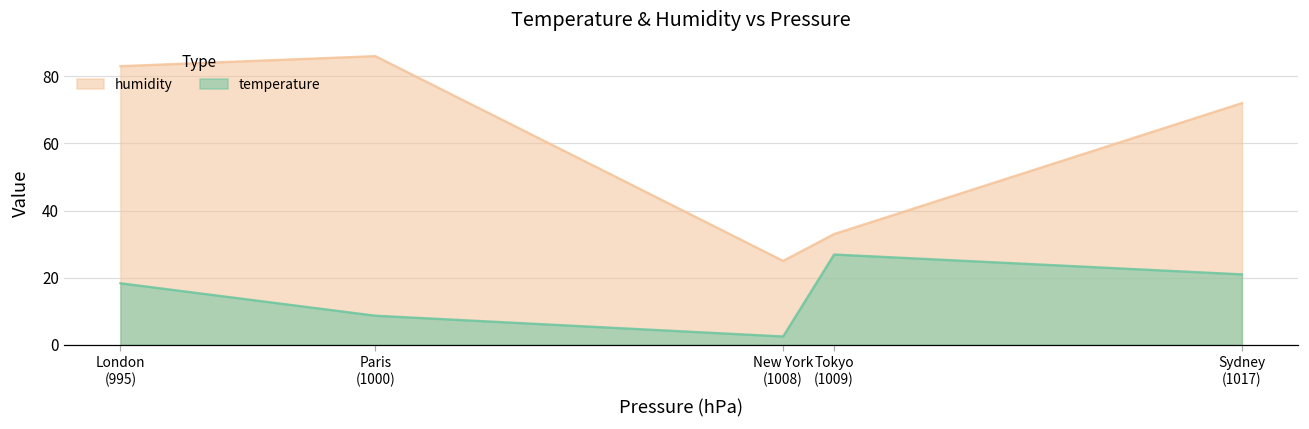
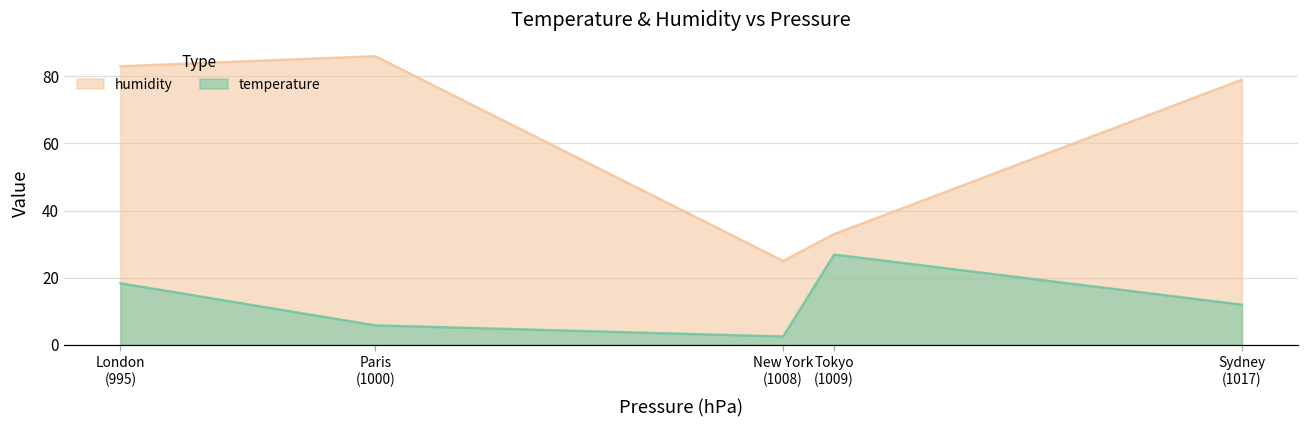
temperature, Paris (1000): 9 -> 6
humidity, Sydney (1017): 72 -> 79
temperature, Sydney (1017): 21 -> 12
